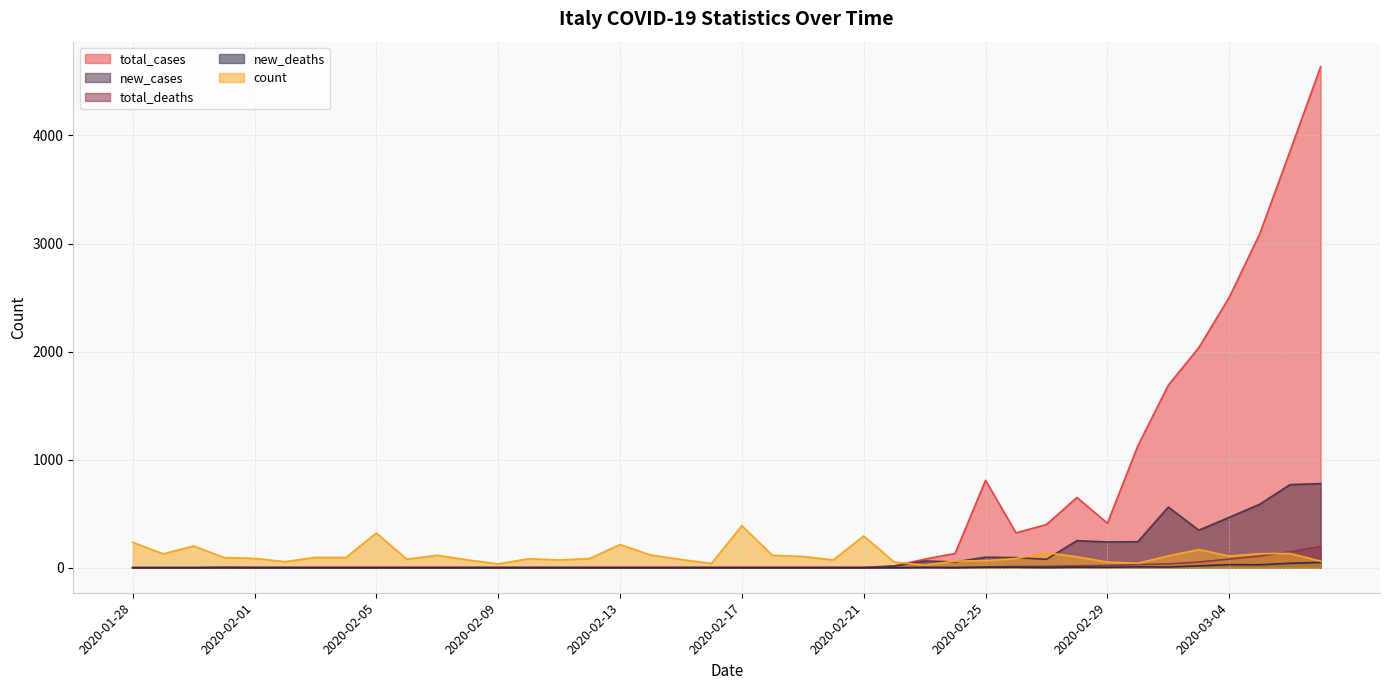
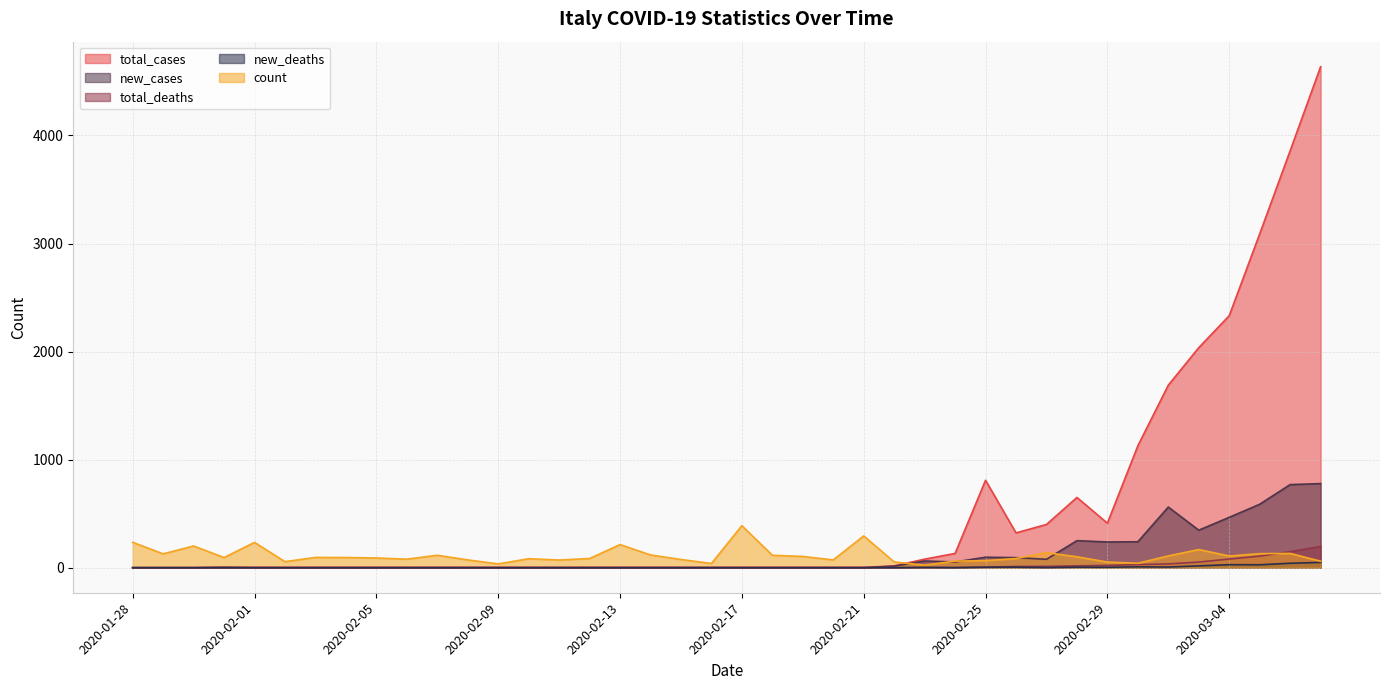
count, 2020-02-01: 90 -> 230
count, 2020-02-05: 320 -> 90
total_cases, 2020-03-04: 2500 -> 2330
